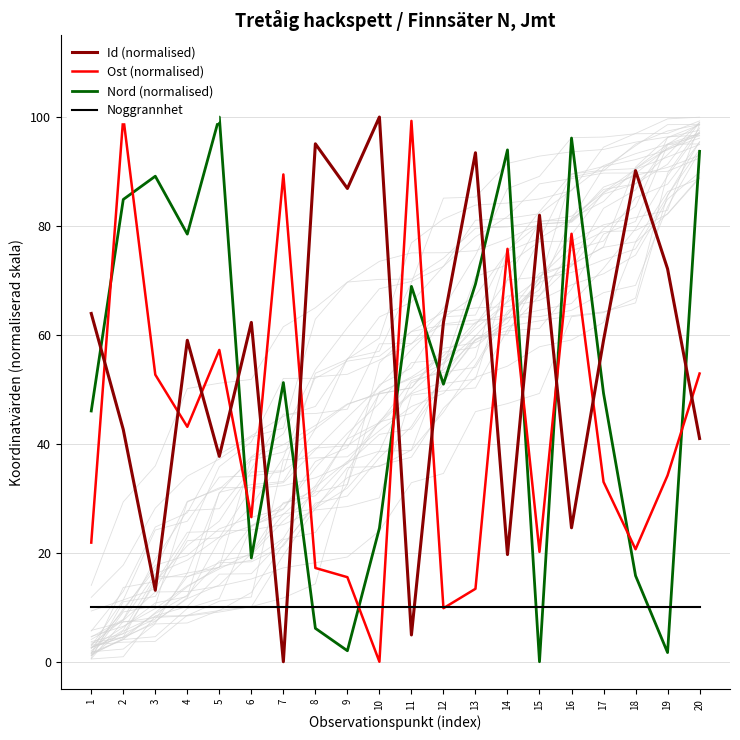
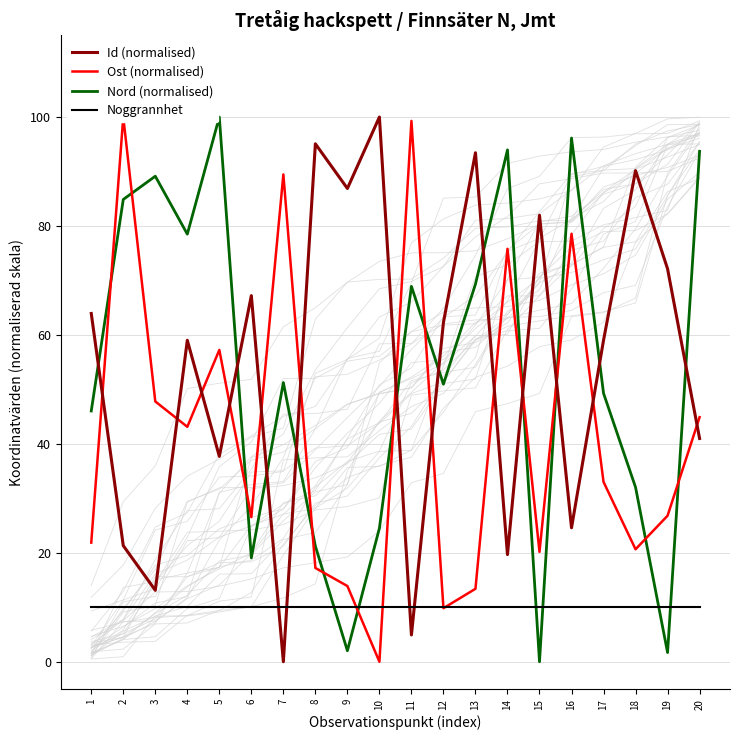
Id (normalised), 2: 43 -> 21
Ost (normalised), 3: 53 -> 48
Id (normalised), 6: 62 -> 67
Nord (normalised), 8: 6 -> 21
Ost (normalised), 9: 16 -> 14
Nord (normalised), 18: 16 -> 32
Ost (normalised), 19: 34 -> 27
Ost (normalised), 20: 53 -> 45
